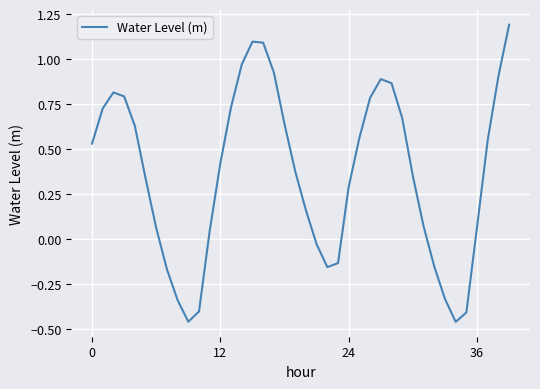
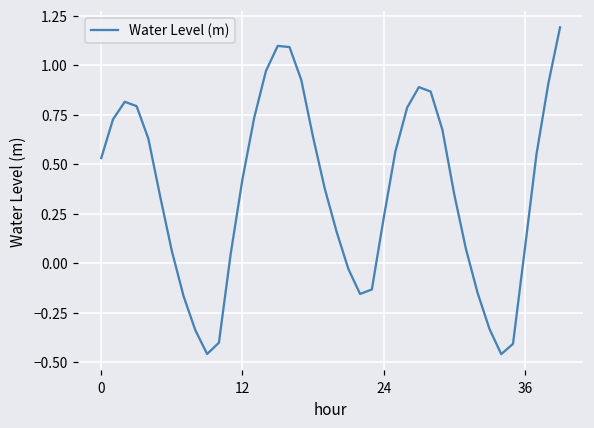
24: 0.29 -> 0.23
